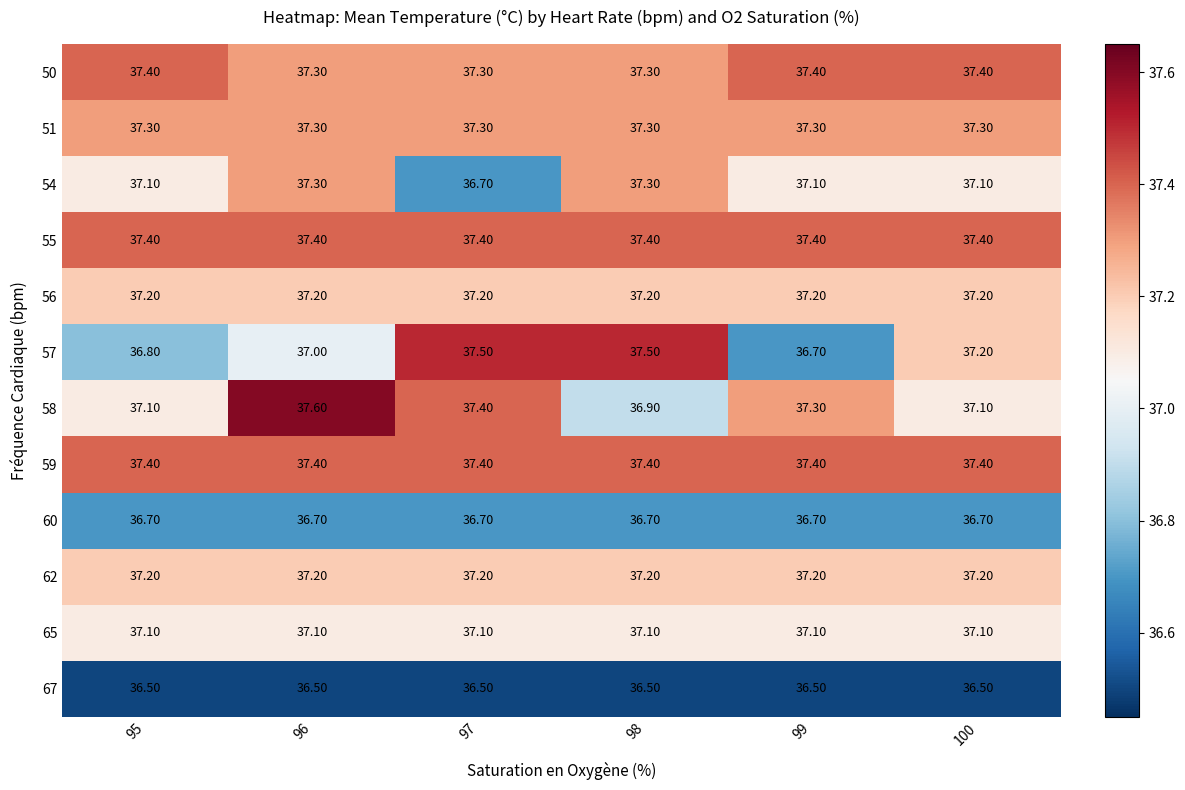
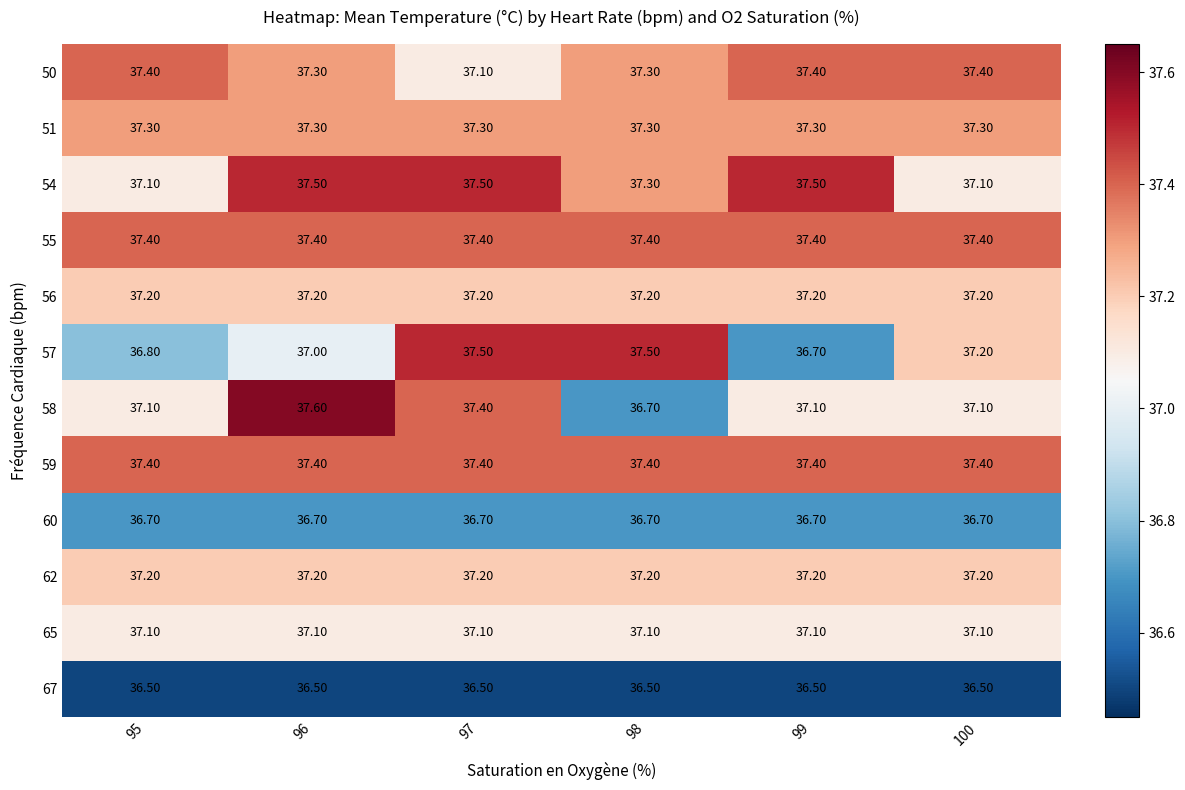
50, 97: 37.30 -> 37.10
54, 96: 37.30 -> 37.50
54, 97: 36.70 -> 37.50
54, 99: 37.10 -> 37.50
58, 98: 36.90 -> 36.70
58, 99: 37.30 -> 37.10
